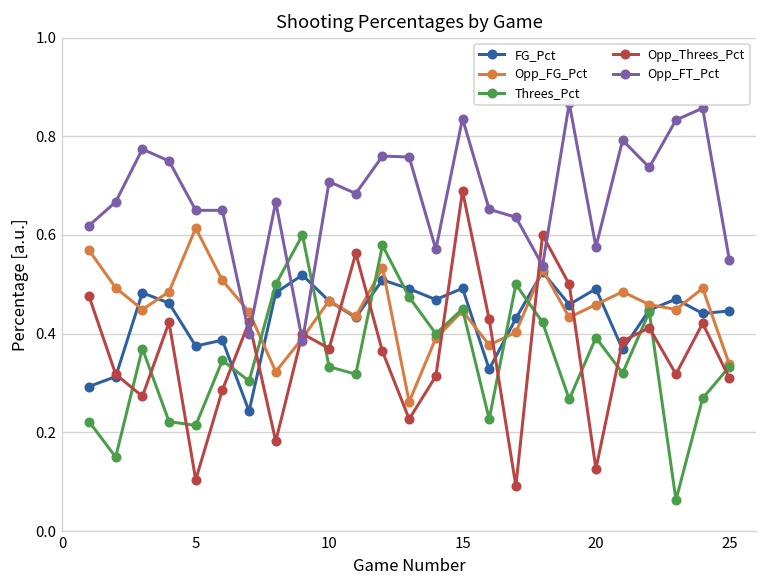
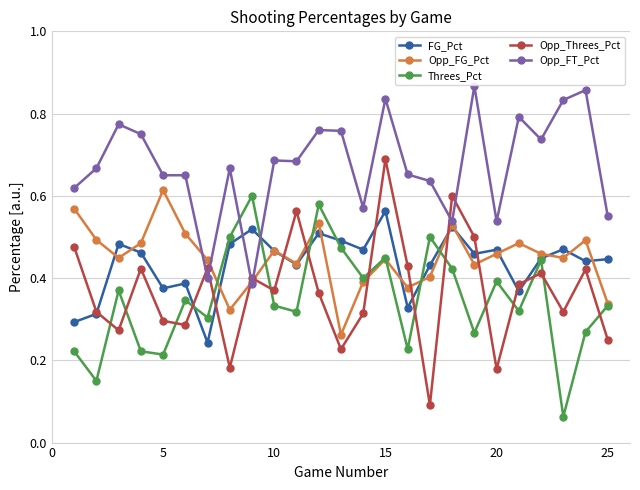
Opp_Threes_Pct, 5: 0.10 -> 0.30
Opp_FT_Pct, 10: 0.71 -> 0.69
FG_Pct, 15: 0.49 -> 0.56
FG_Pct, 20: 0.49 -> 0.47
Opp_Threes_Pct, 20: 0.13 -> 0.18
Opp_FT_Pct, 20: 0.58 -> 0.54
Opp_Threes_Pct, 25: 0.31 -> 0.25
